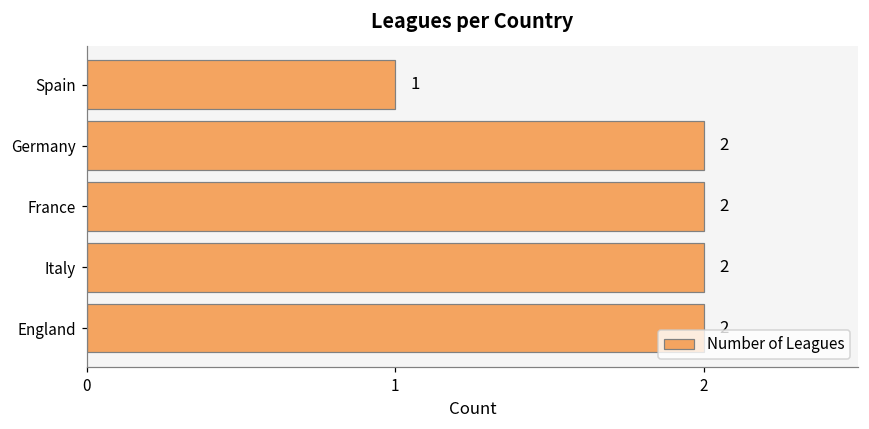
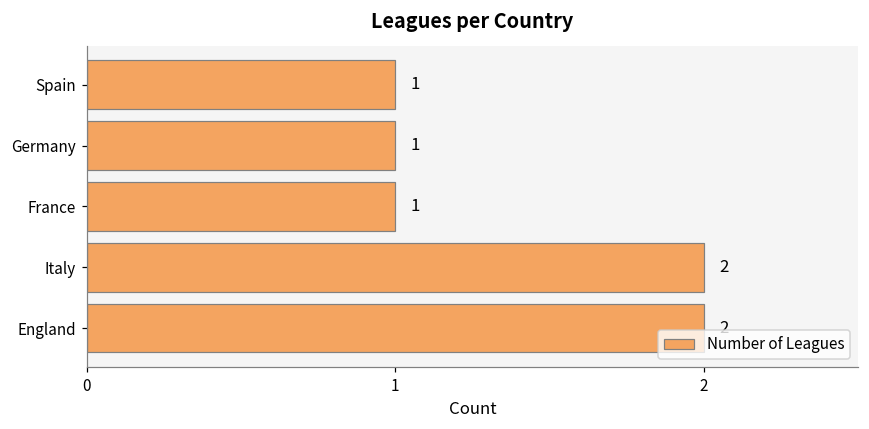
Germany: 2 -> 1
France: 2 -> 1
